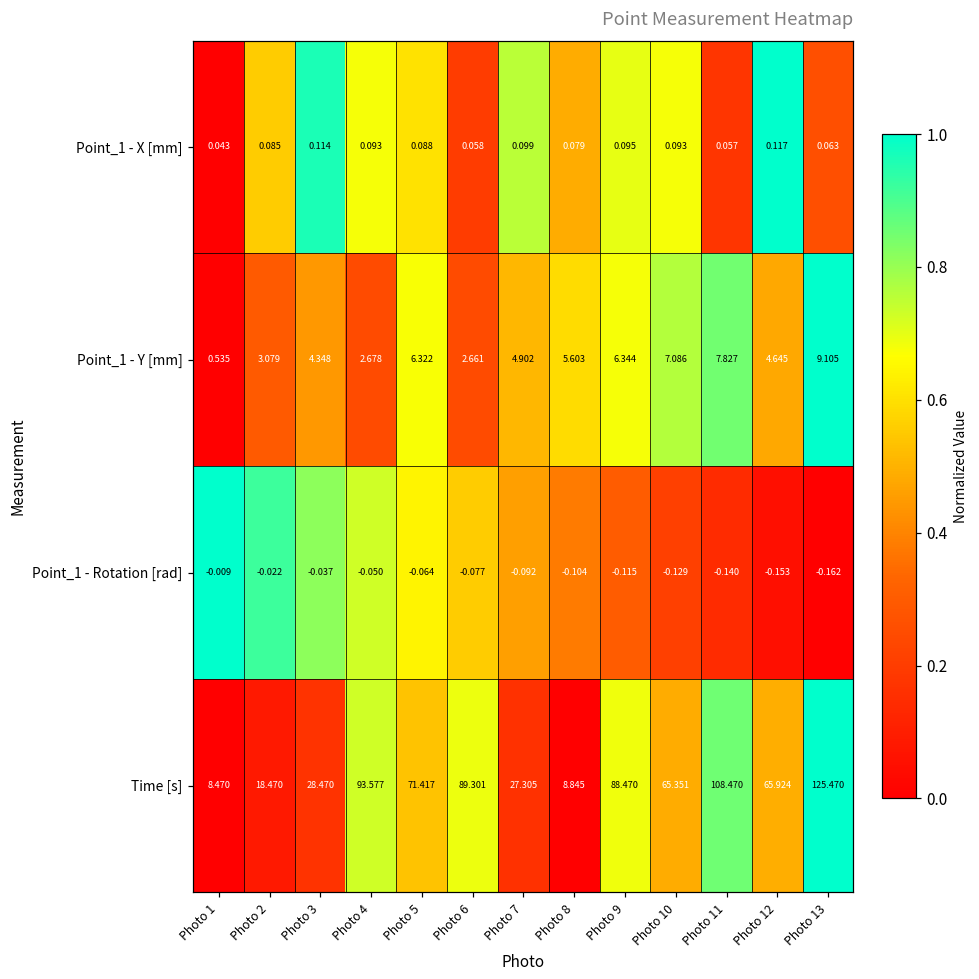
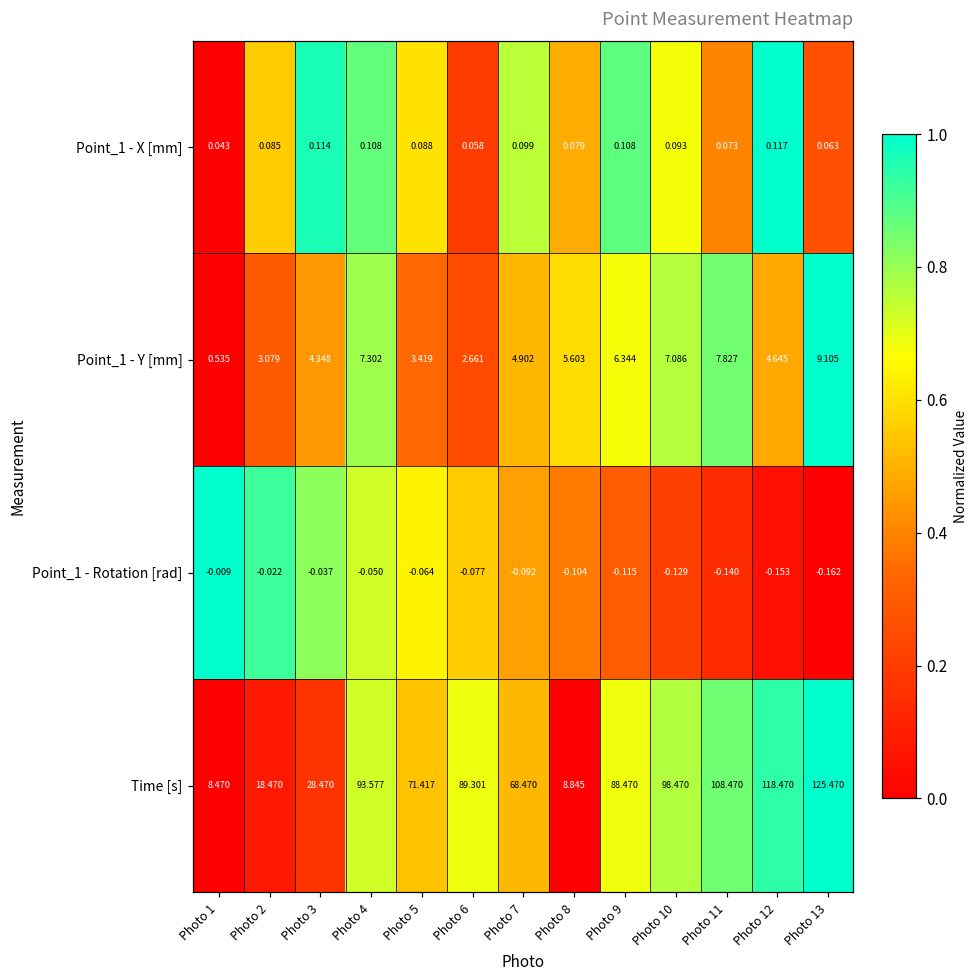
Point_1 - X [mm], Photo 4: 0.093 -> 0.108
Point_1 - X [mm], Photo 9: 0.095 -> 0.108
Point_1 - X [mm], Photo 11: 0.057 -> 0.073
Point_1 - Y [mm], Photo 4: 2.678 -> 7.302
Point_1 - Y [mm], Photo 5: 6.322 -> 3.419
Time [s], Photo 7: 27.305 -> 68.470
Time [s], Photo 10: 65.351 -> 98.470
Time [s], Photo 12: 65.924 -> 118.470
